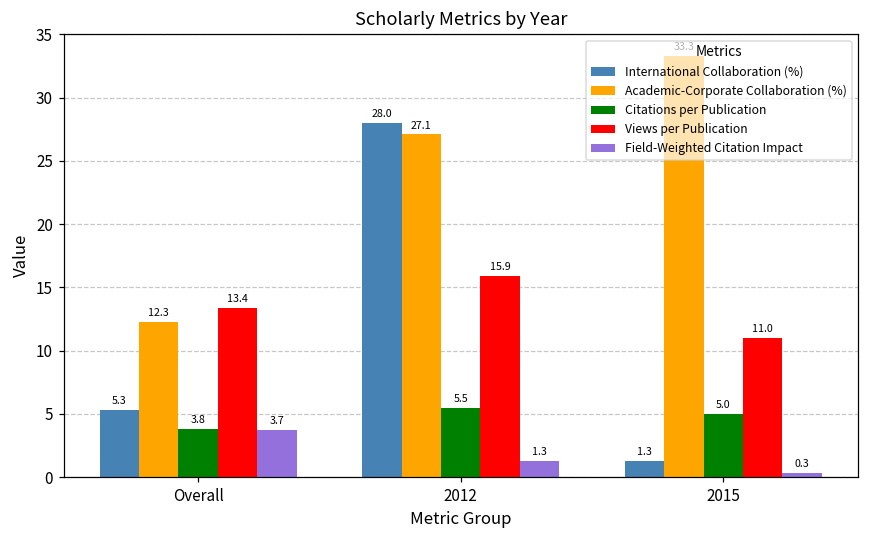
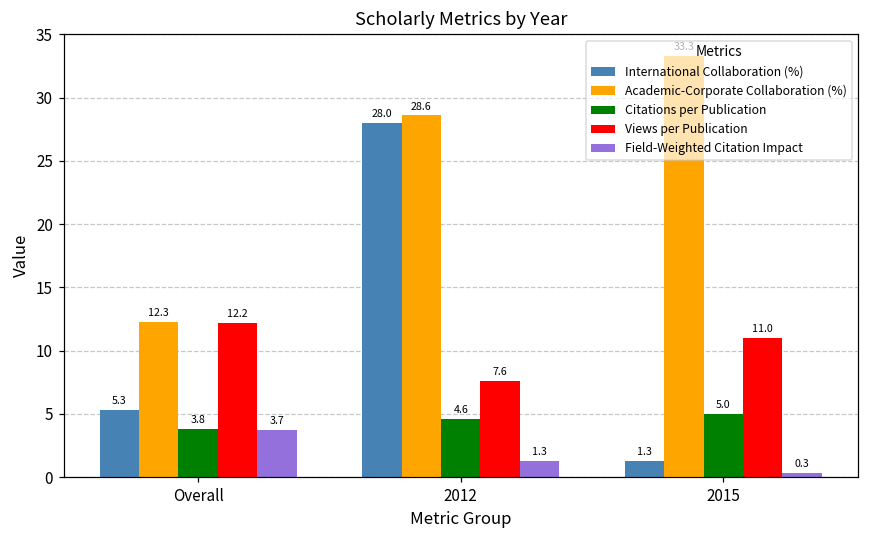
Views per Publication, Overall: 13.4 -> 12.2
Academic-Corporate Collaboration (%), 2012: 27.1 -> 28.6
Citations per Publication, 2012: 5.5 -> 4.6
Views per Publication, 2012: 15.9 -> 7.6
